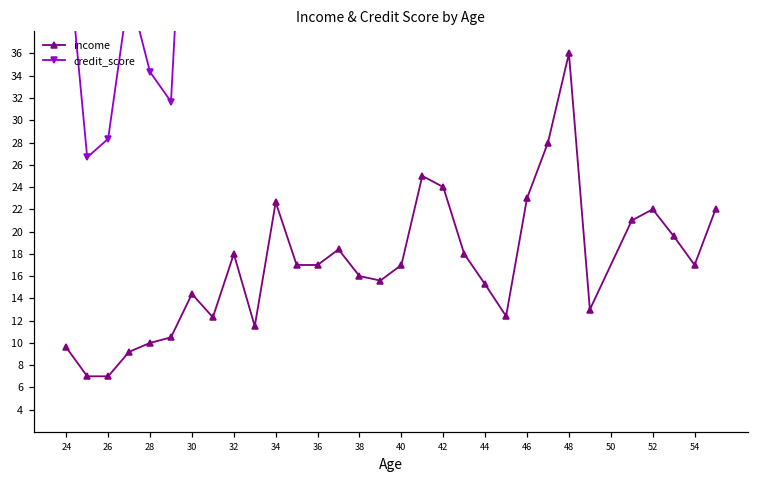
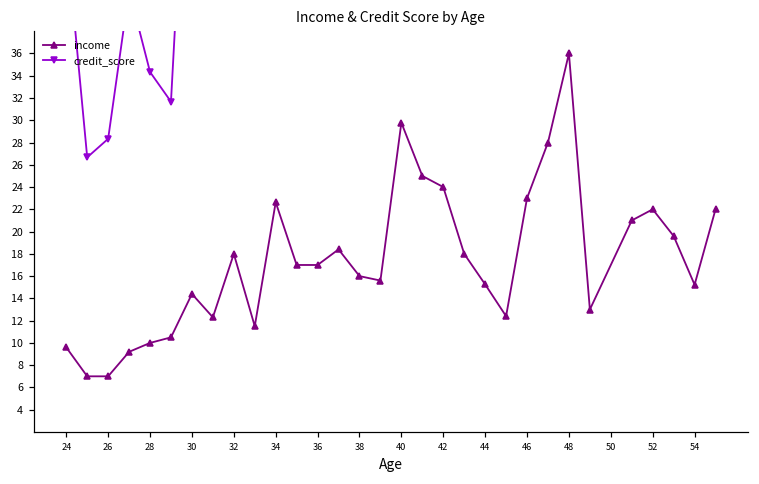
income, 40: 17.0 -> 29.8
income, 54: 17.0 -> 15.2
